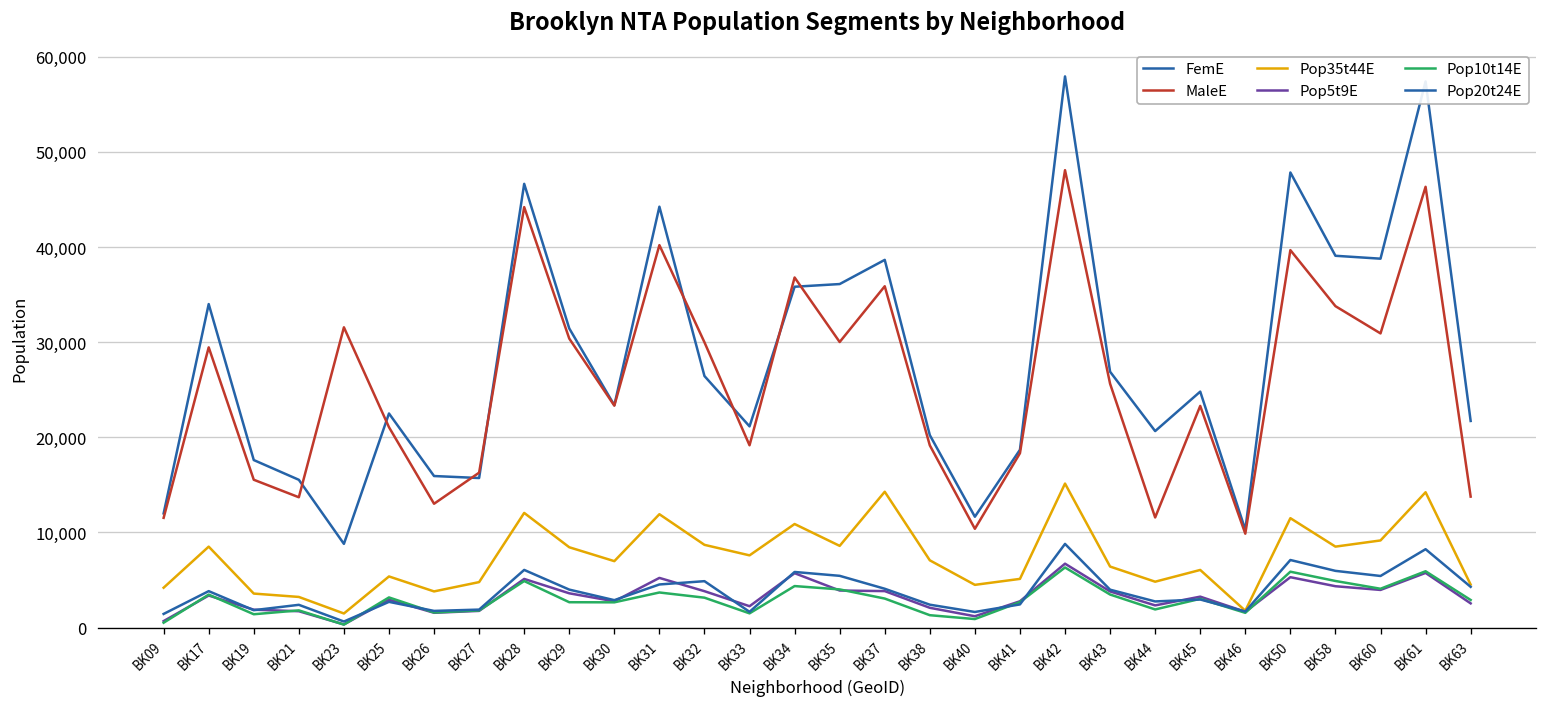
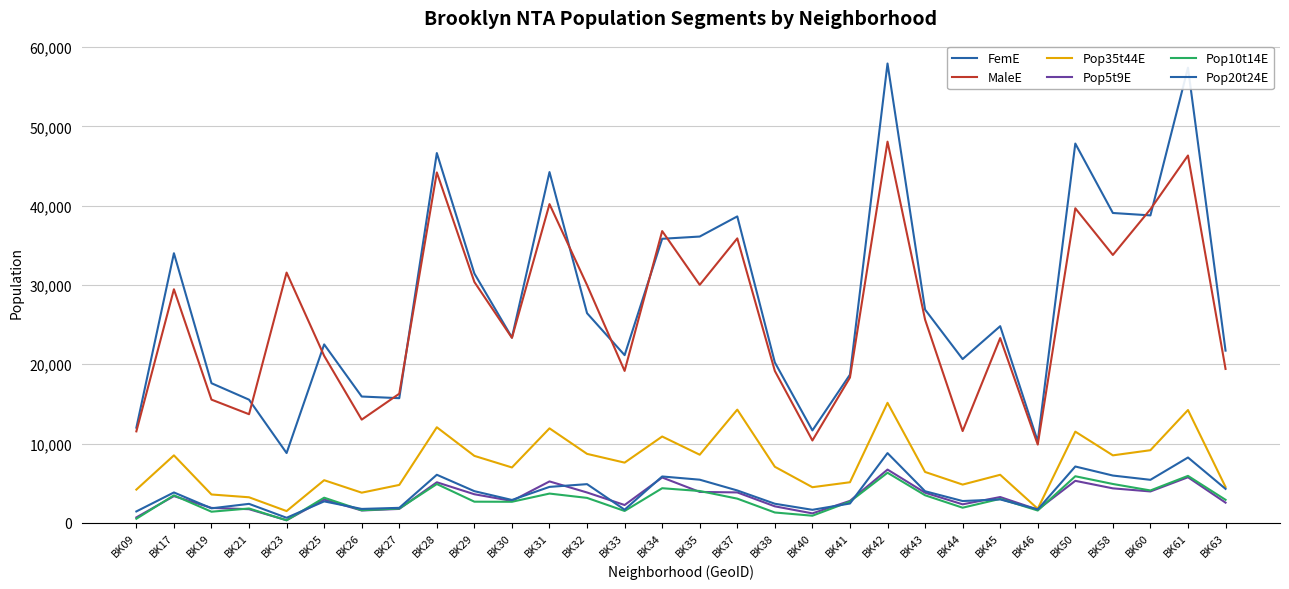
MaleE, BK60: 31,000 -> 40,000
MaleE, BK63: 14,000 -> 19,000
